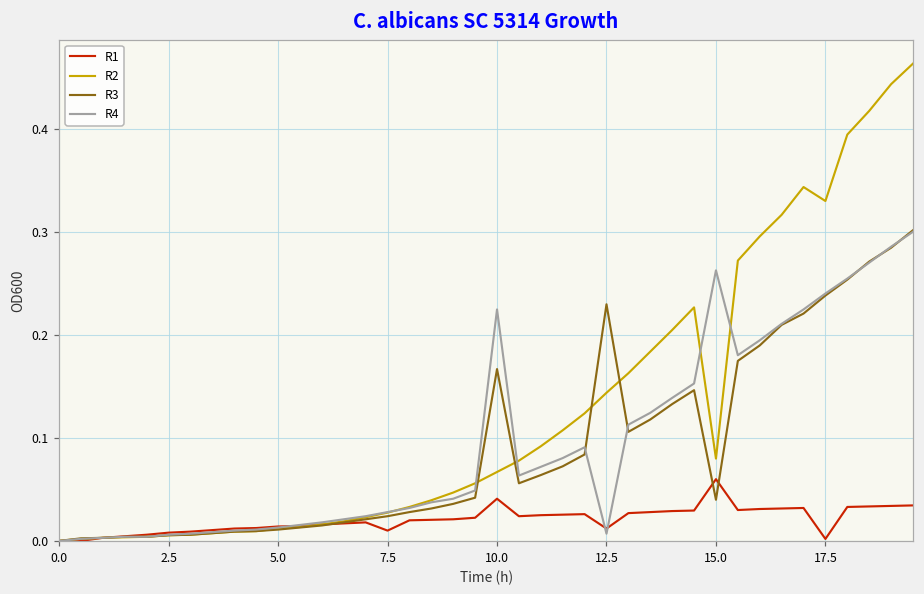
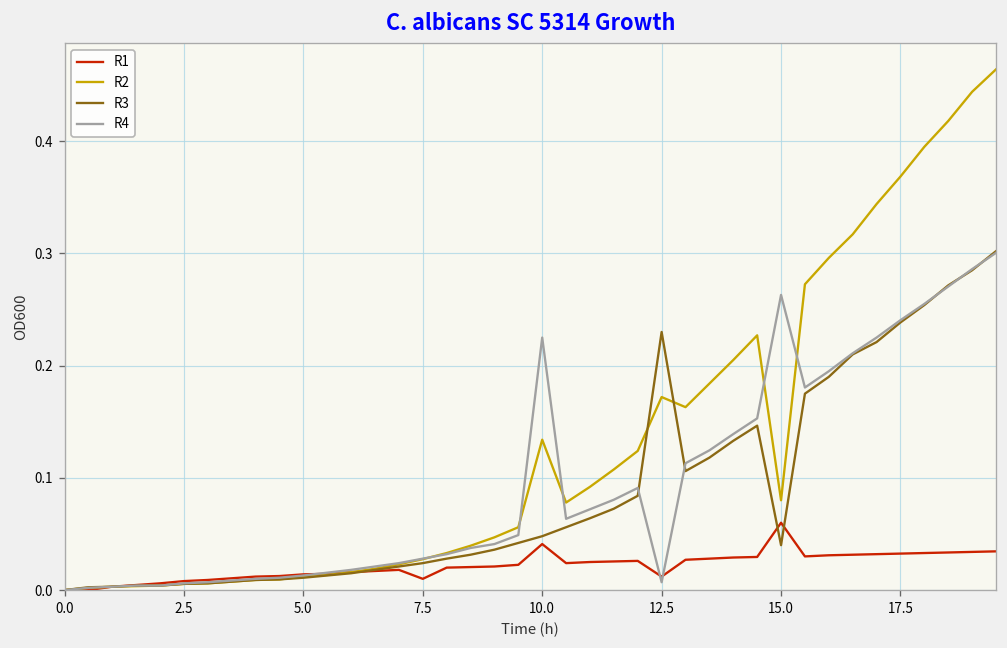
R2, 10.0: 0.07 -> 0.13
R3, 10.0: 0.17 -> 0.05
R2, 12.5: 0.14 -> 0.17
R1, 17.5: 0.00 -> 0.03
R2, 17.5: 0.33 -> 0.37
